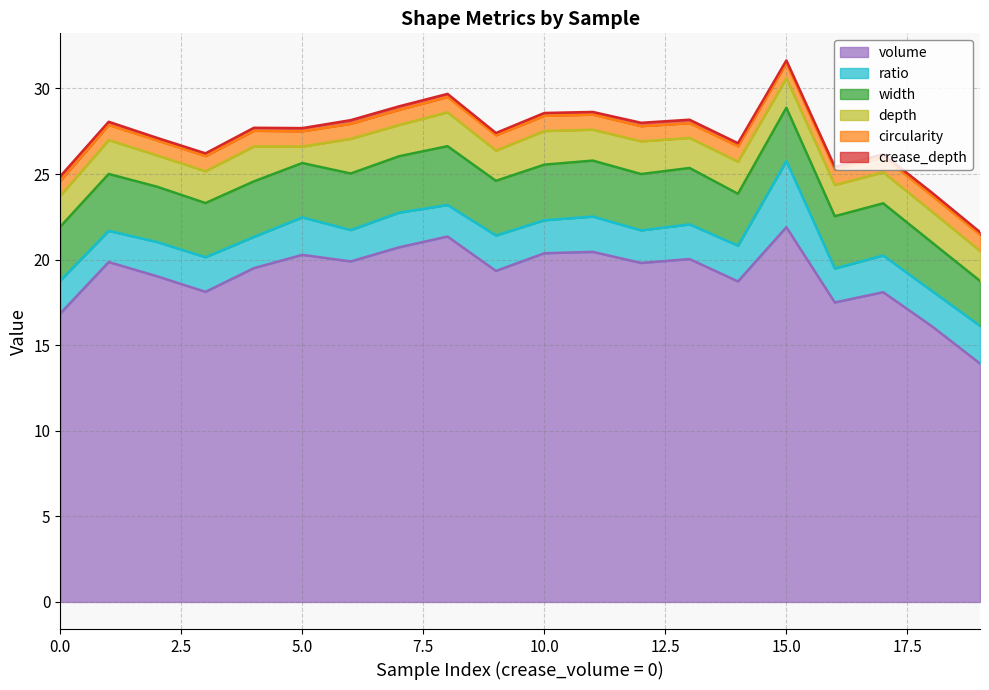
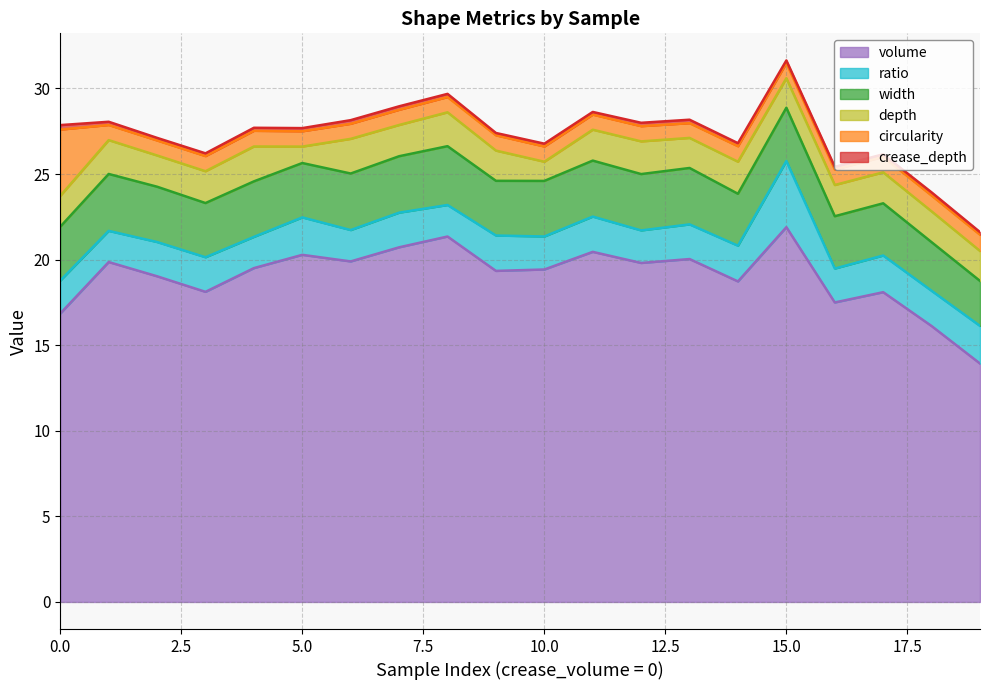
circularity, 0.0: 0.9 -> 3.9
volume, 10.0: 20.4 -> 19.4
depth, 10.0: 2.0 -> 1.1
